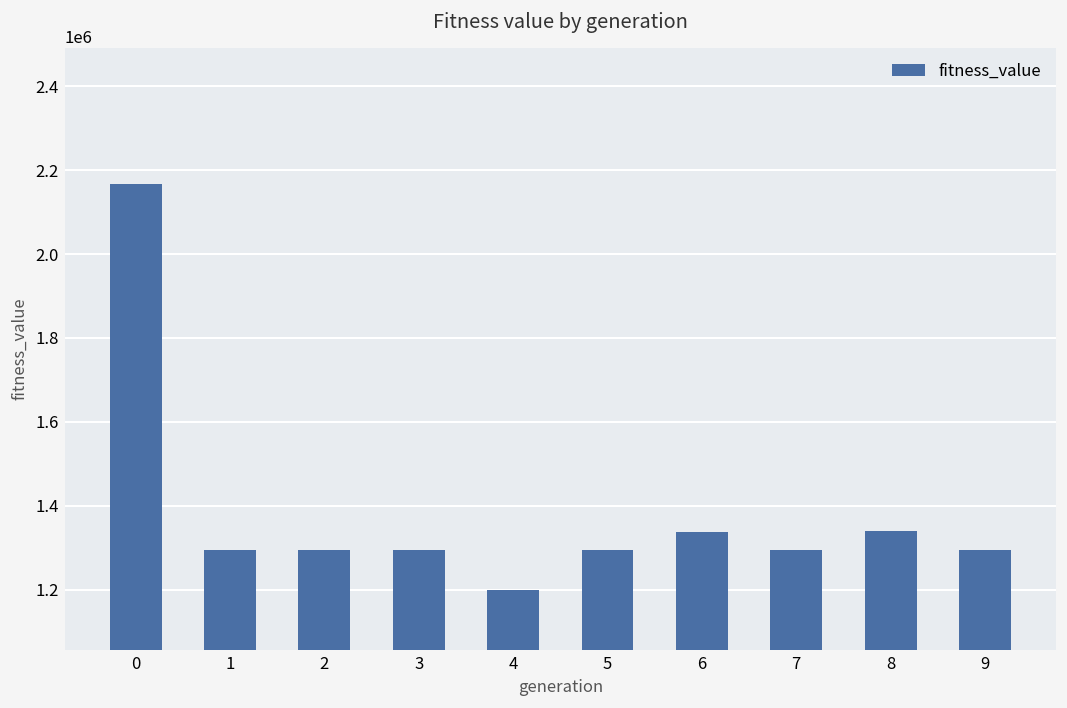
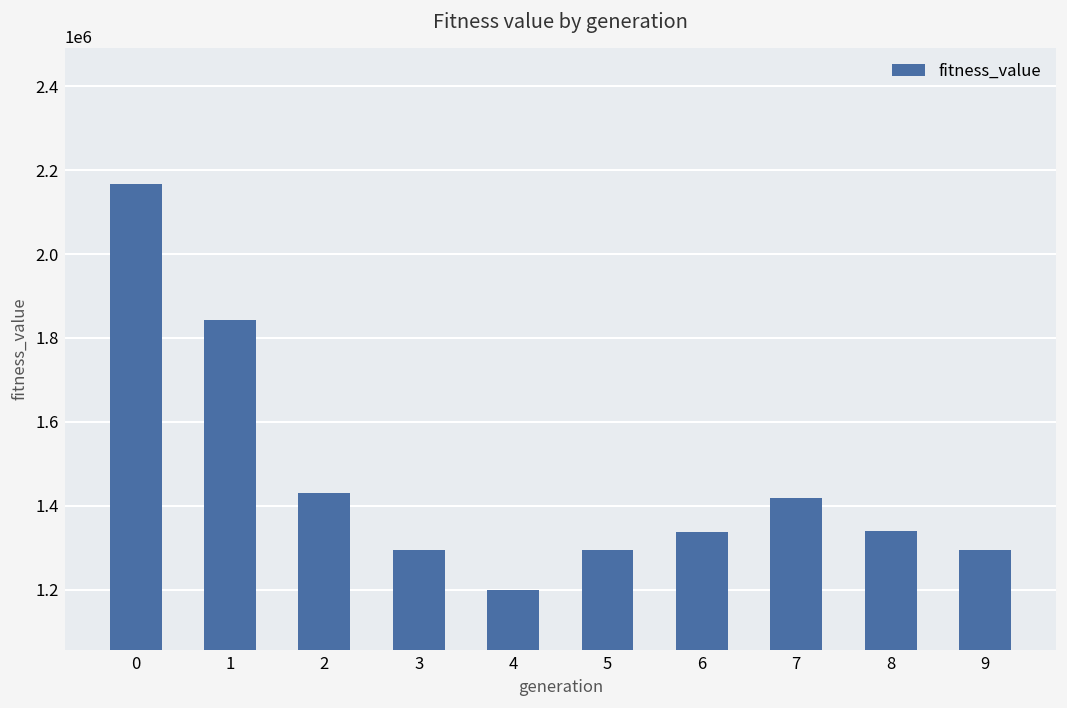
1: 1290000 -> 1840000
2: 1290000 -> 1430000
7: 1290000 -> 1420000
